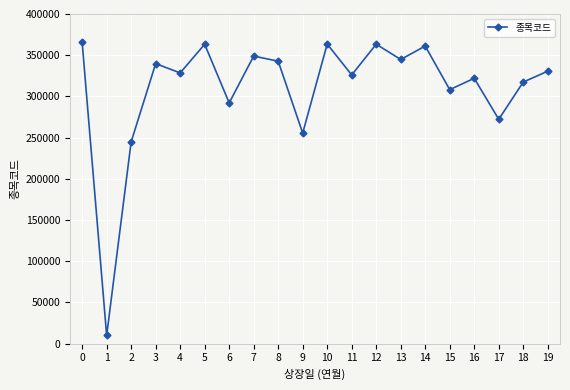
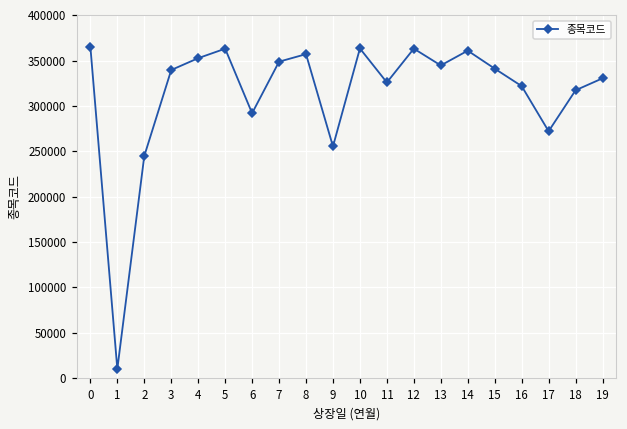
4: 330000 -> 350000
8: 340000 -> 360000
15: 310000 -> 340000
